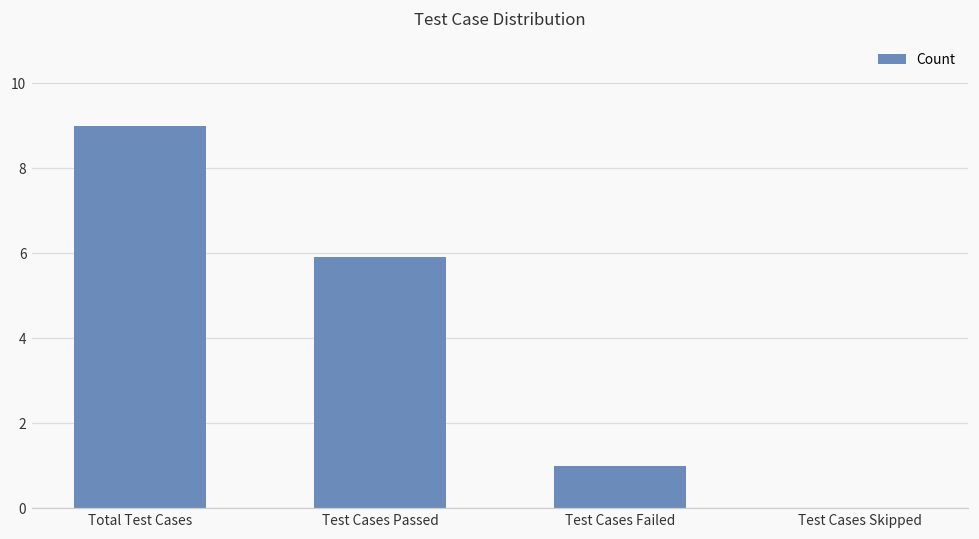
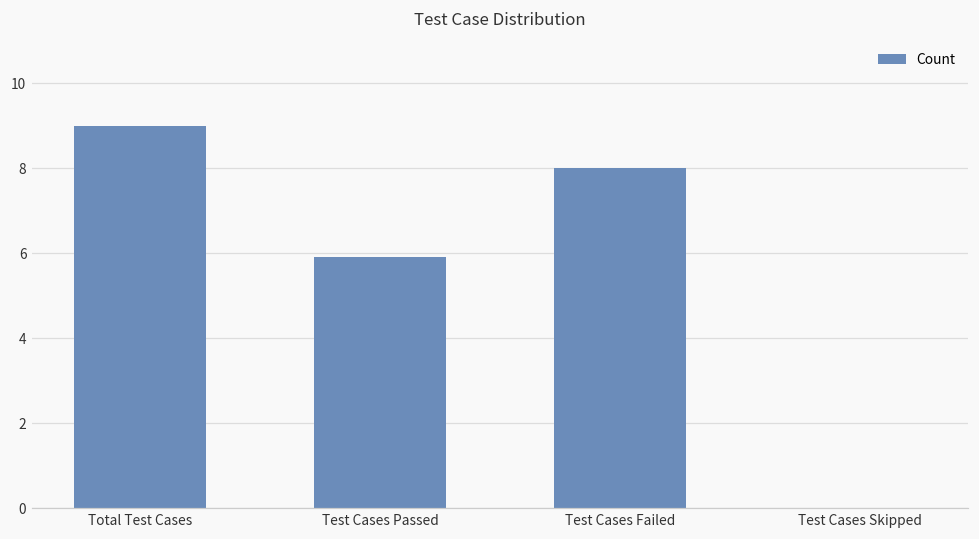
Test Cases Failed: 1 -> 8
